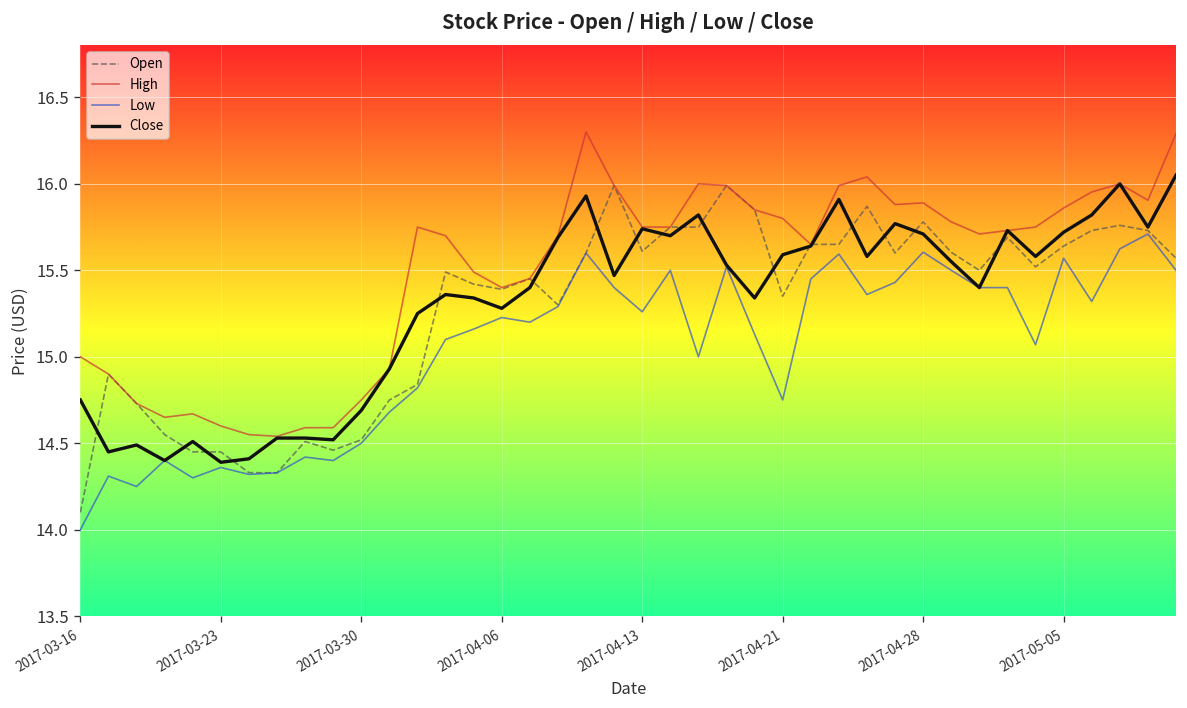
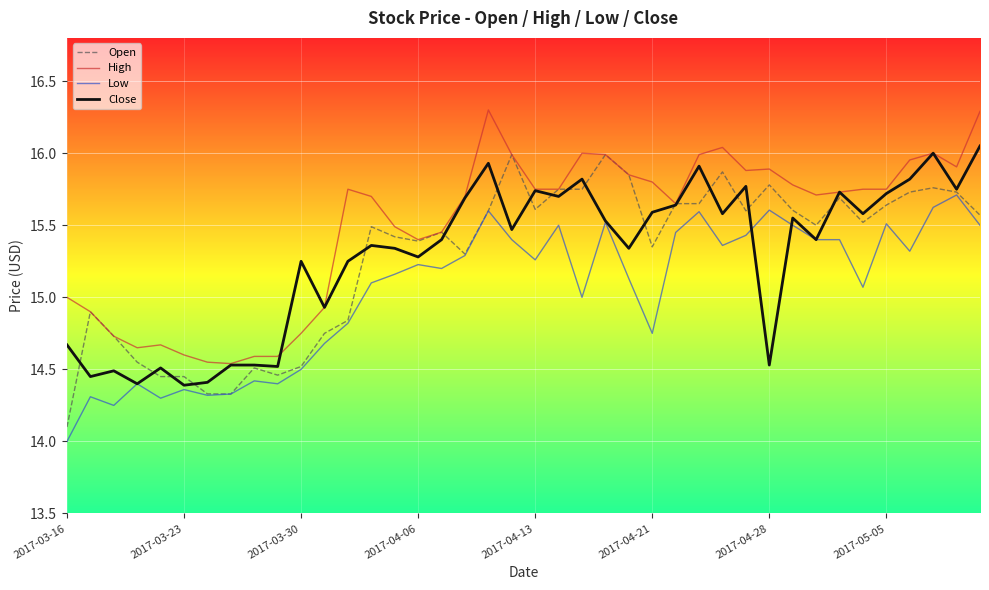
Close, 2017-03-16: 14.75 -> 14.67
Close, 2017-03-30: 14.69 -> 15.25
Close, 2017-04-28: 15.71 -> 14.53
High, 2017-05-05: 15.86 -> 15.75
Low, 2017-05-05: 15.57 -> 15.51
